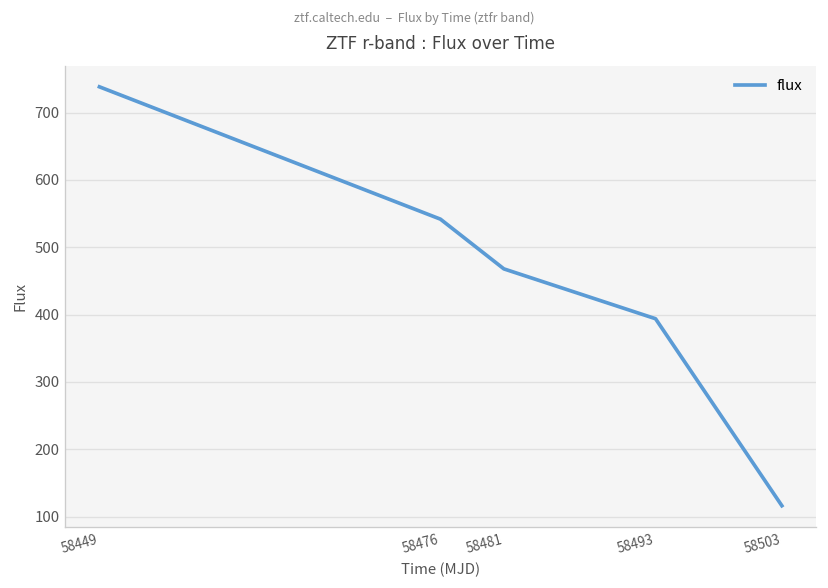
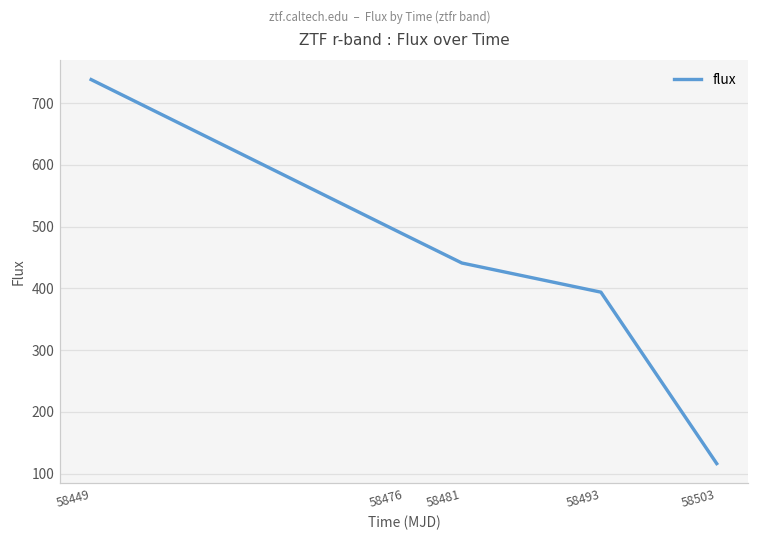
58476: 540 -> 490
58481: 470 -> 440
